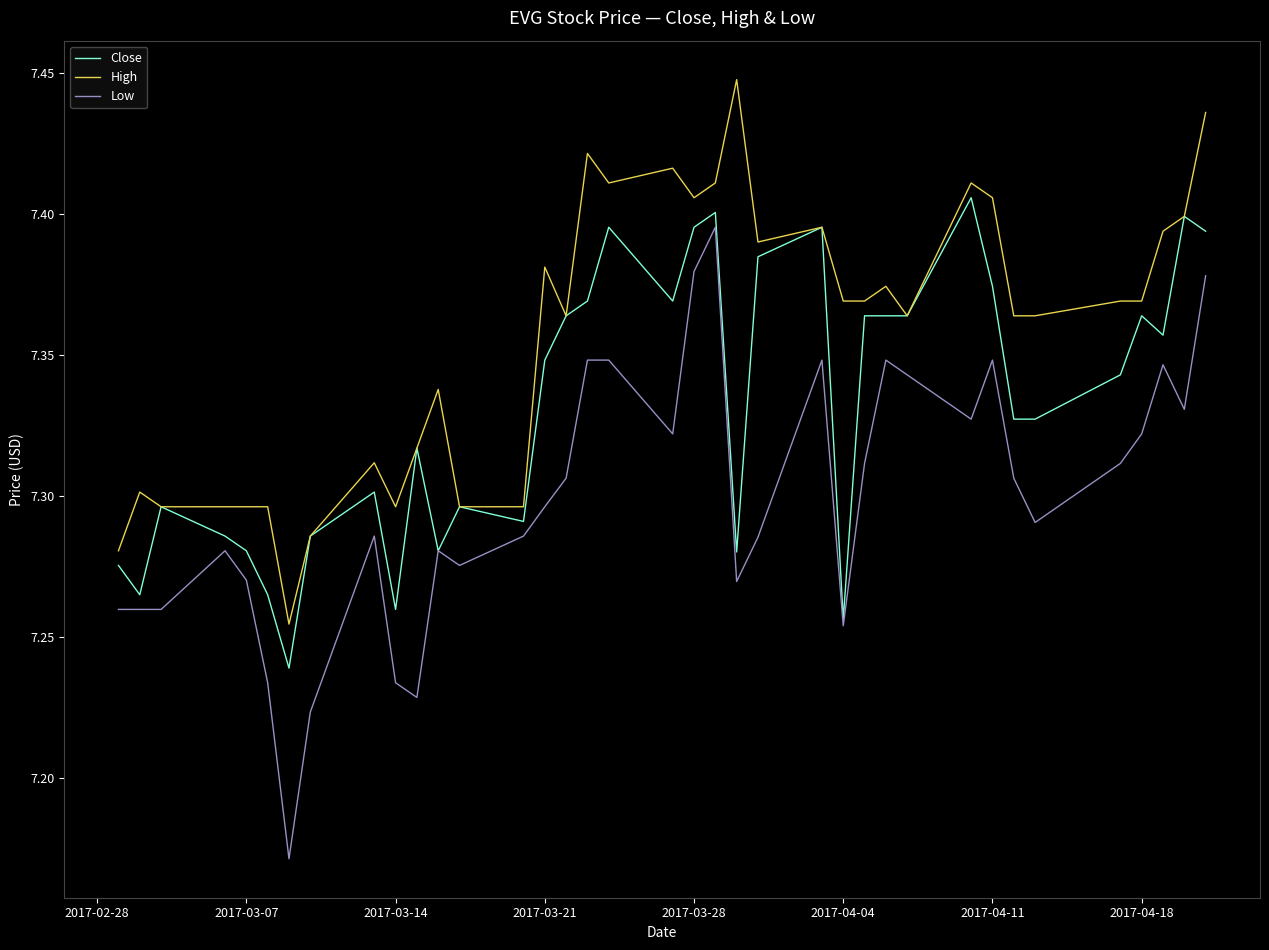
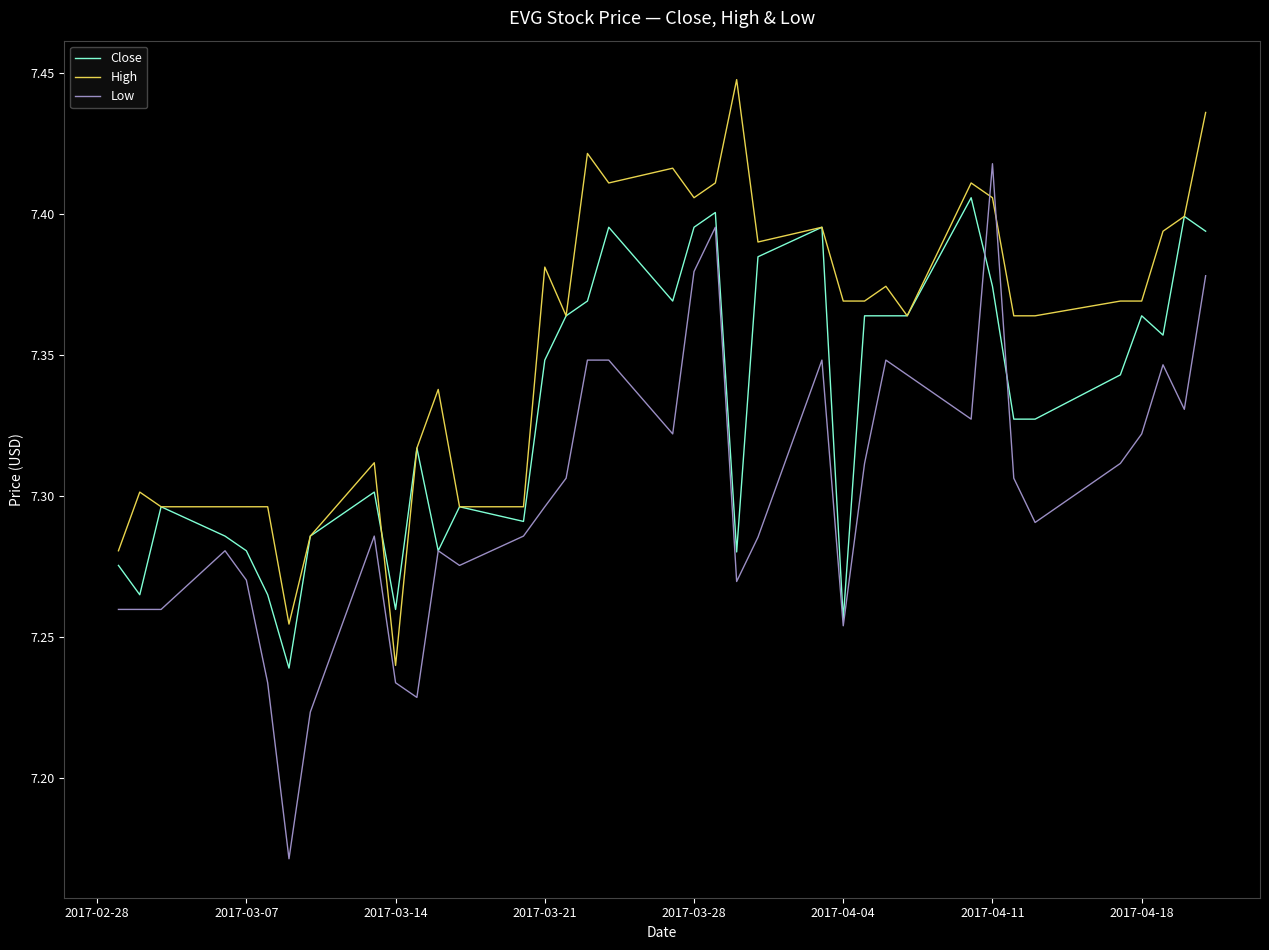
High, 2017-03-14: 7.296 -> 7.240
Low, 2017-04-11: 7.348 -> 7.418
